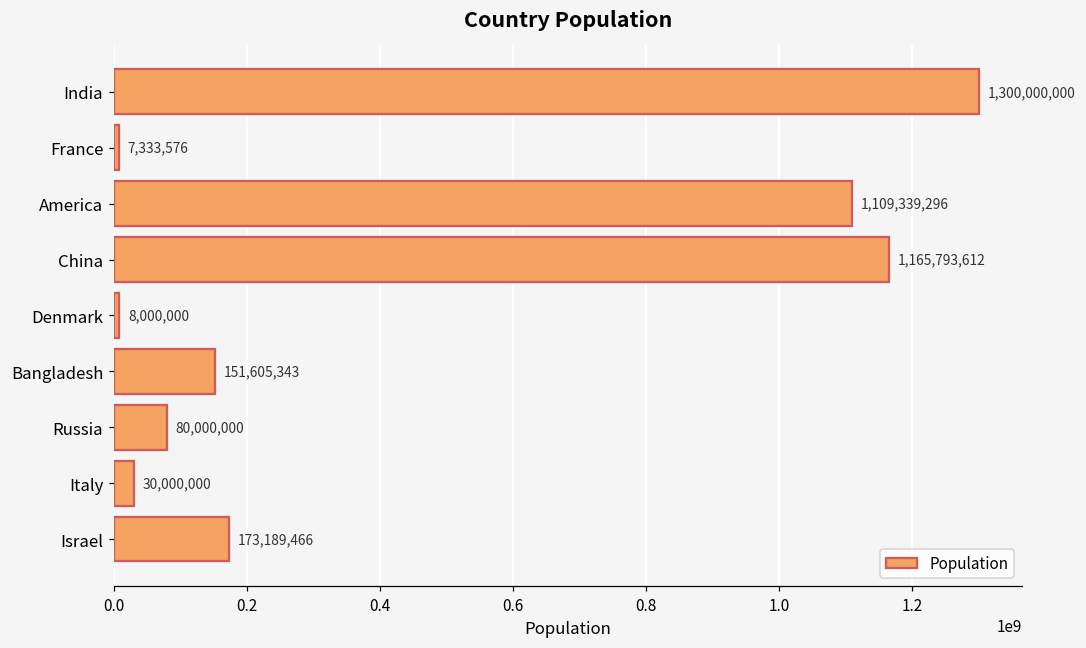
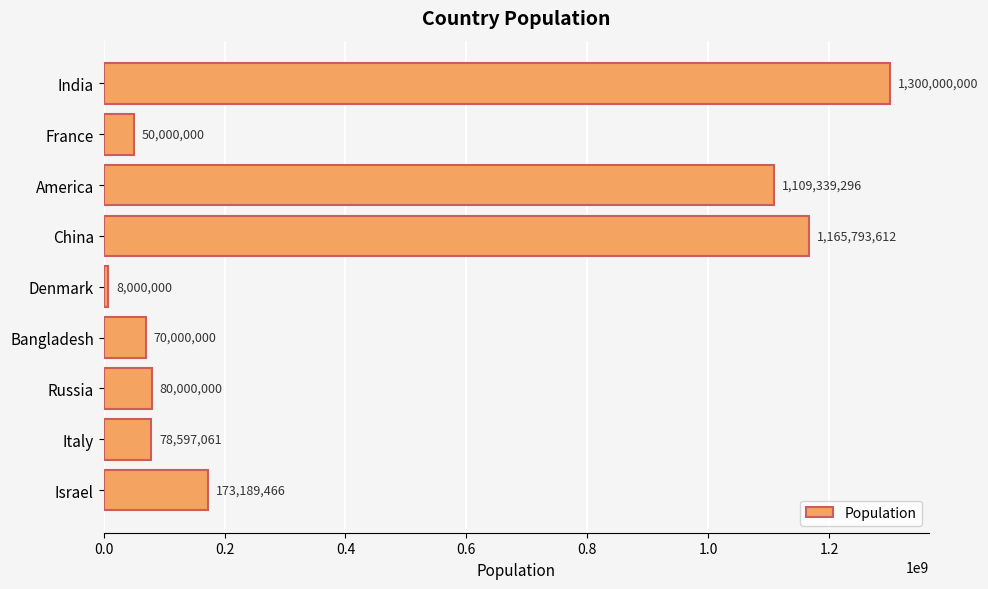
France: 7,333,576 -> 50,000,000
Bangladesh: 151,605,343 -> 70,000,000
Italy: 30,000,000 -> 78,597,061
